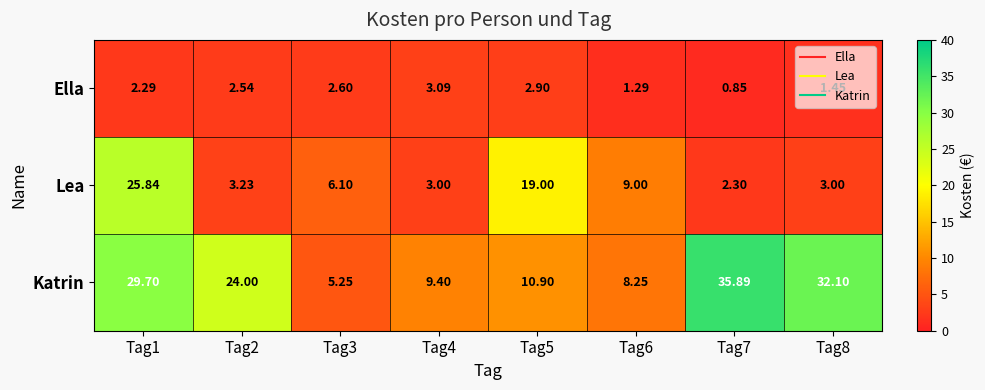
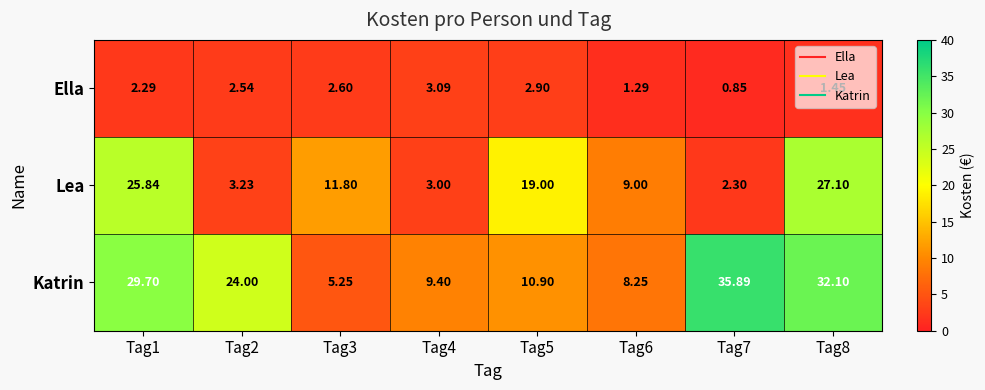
Lea, Tag3: 6.10 -> 11.80
Lea, Tag8: 3.00 -> 27.10
